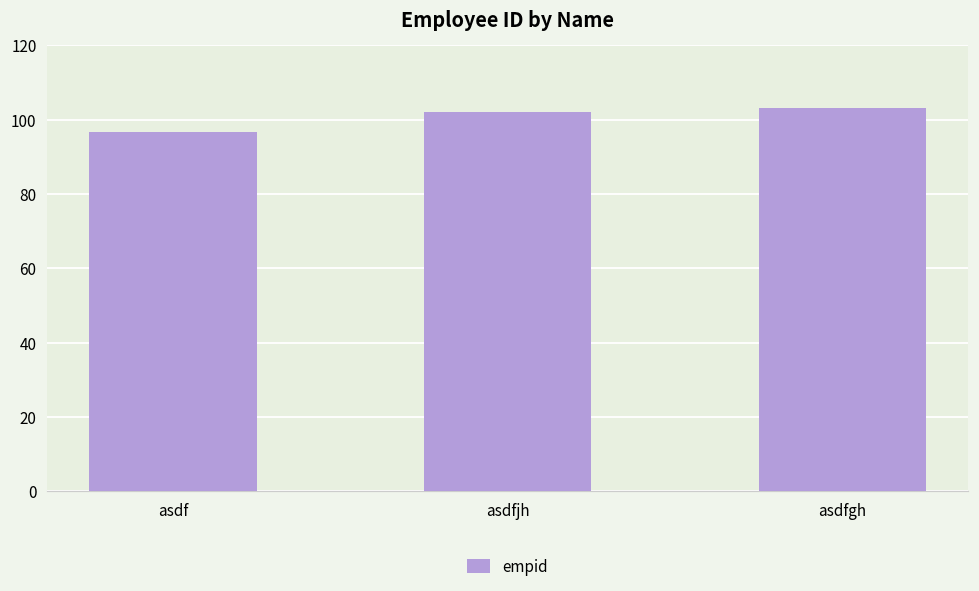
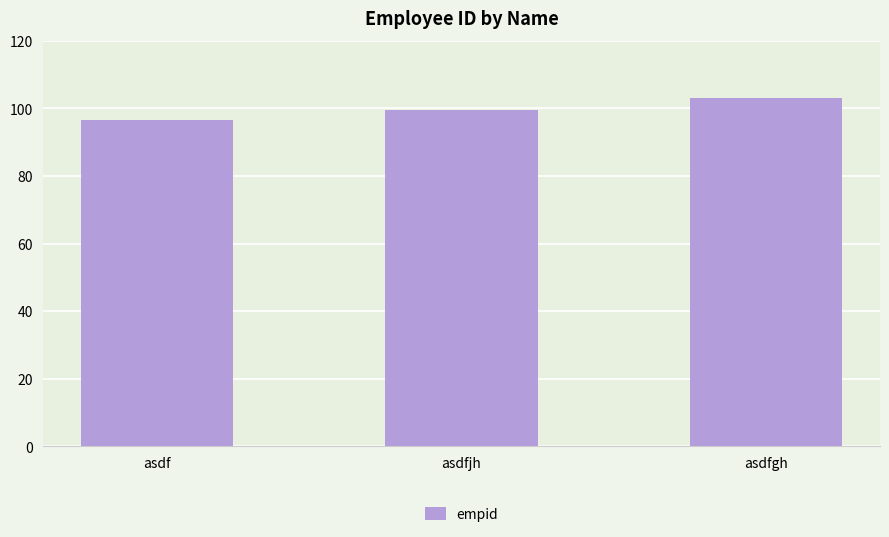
asdfjh: 102 -> 100
